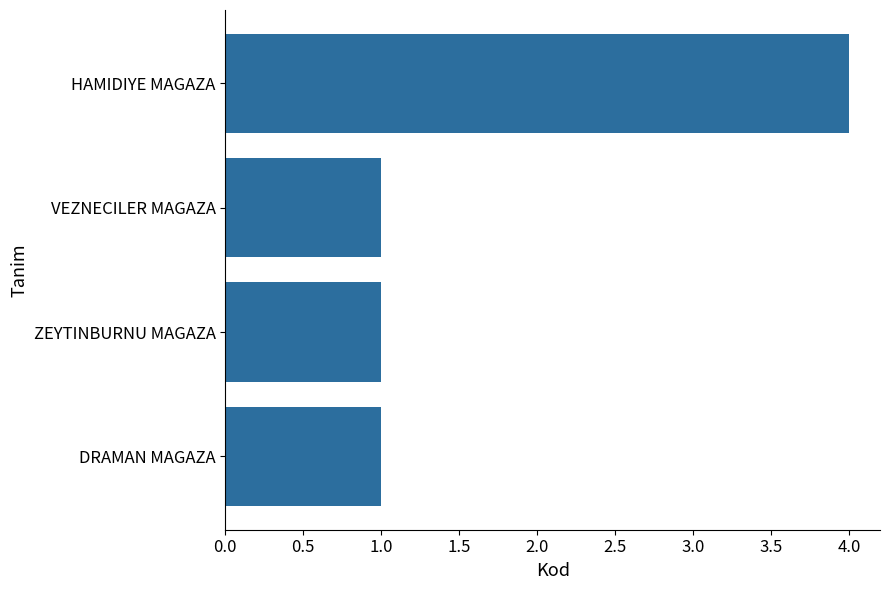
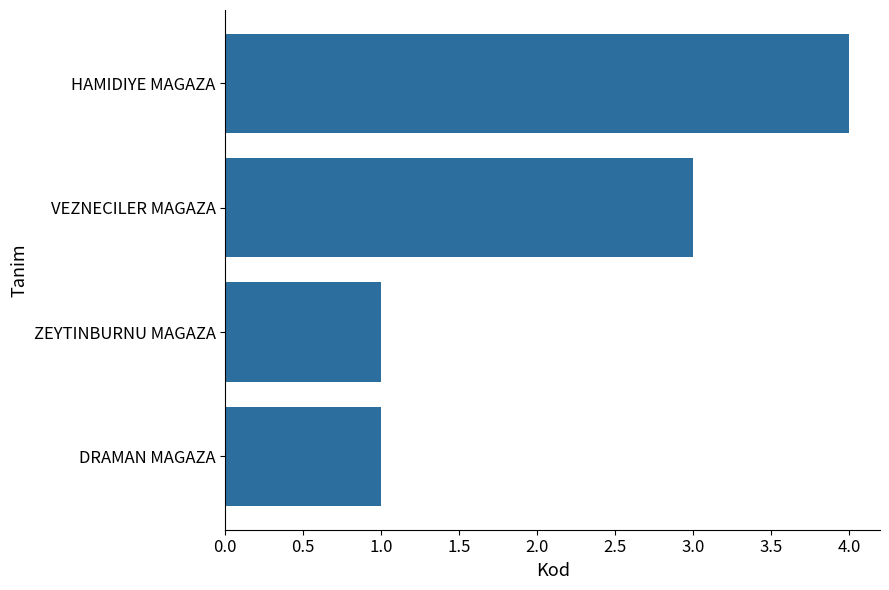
VEZNECILER MAGAZA: 1 -> 3
